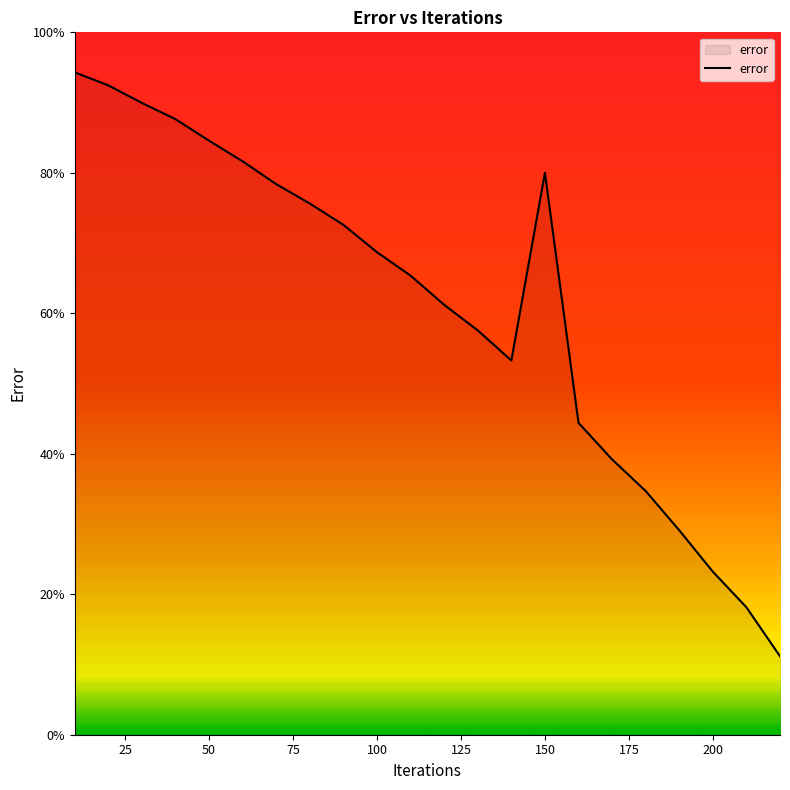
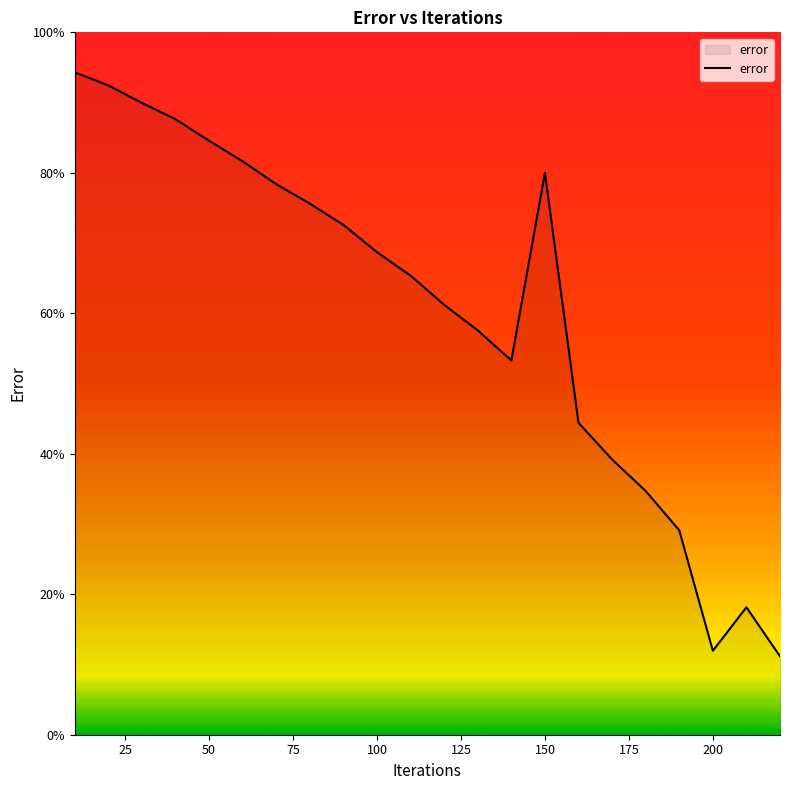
200: 23% -> 12%
